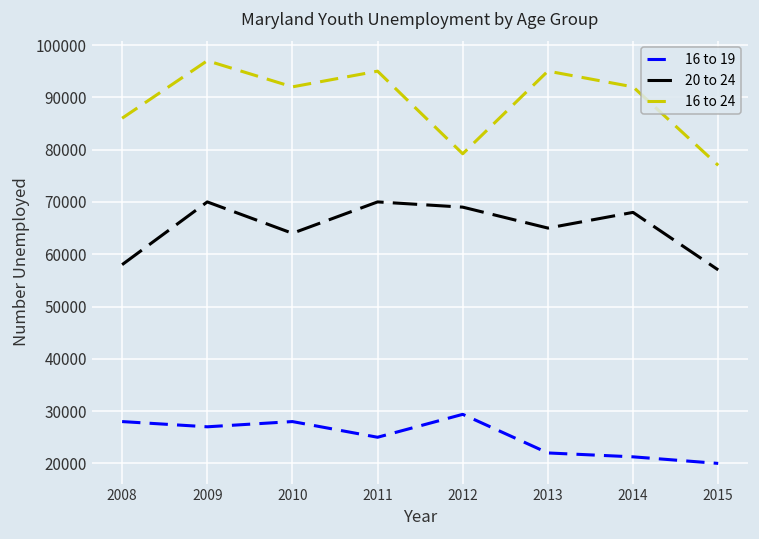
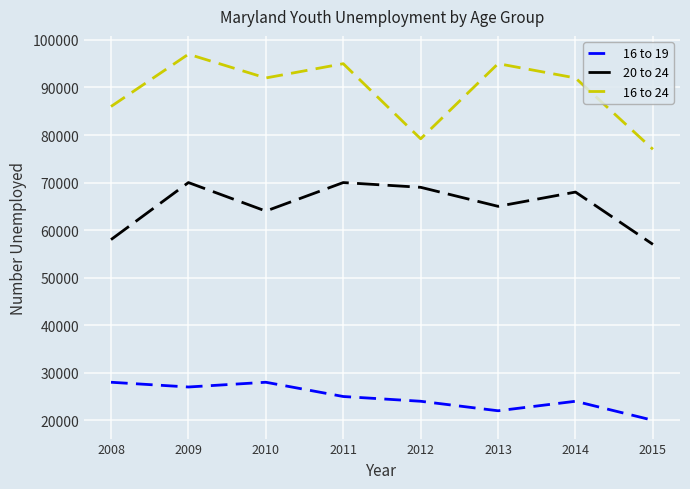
16 to 19, 2012: 29000 -> 24000
16 to 19, 2014: 21000 -> 24000
